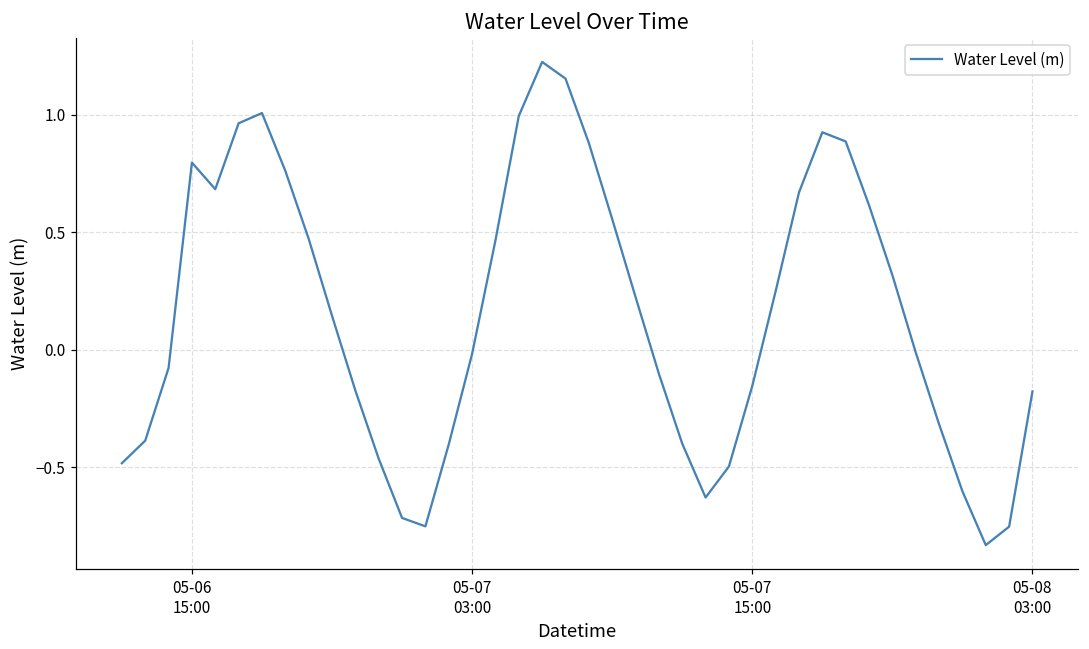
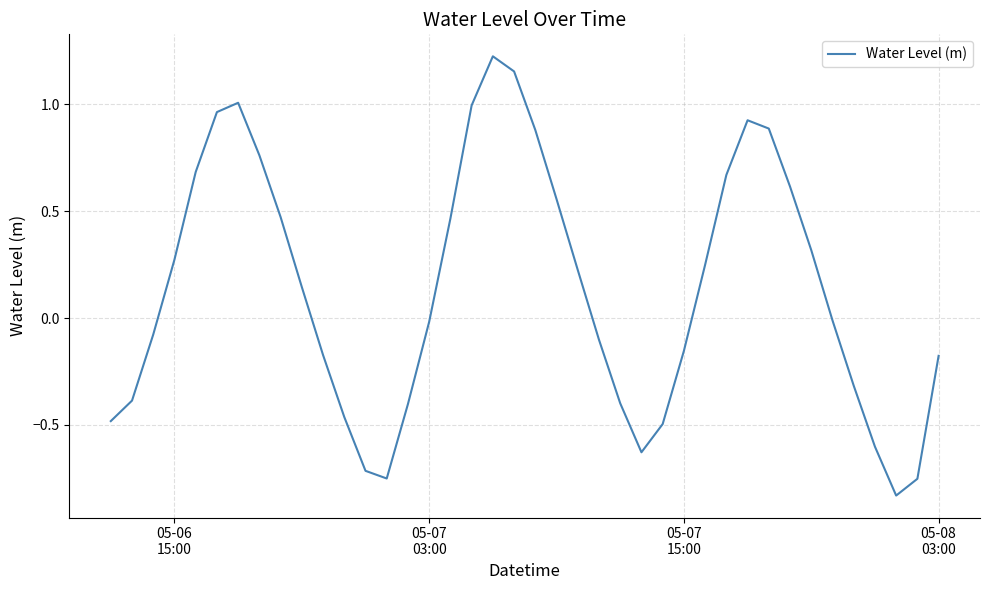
05-06 15:00: 0.80 -> 0.27
